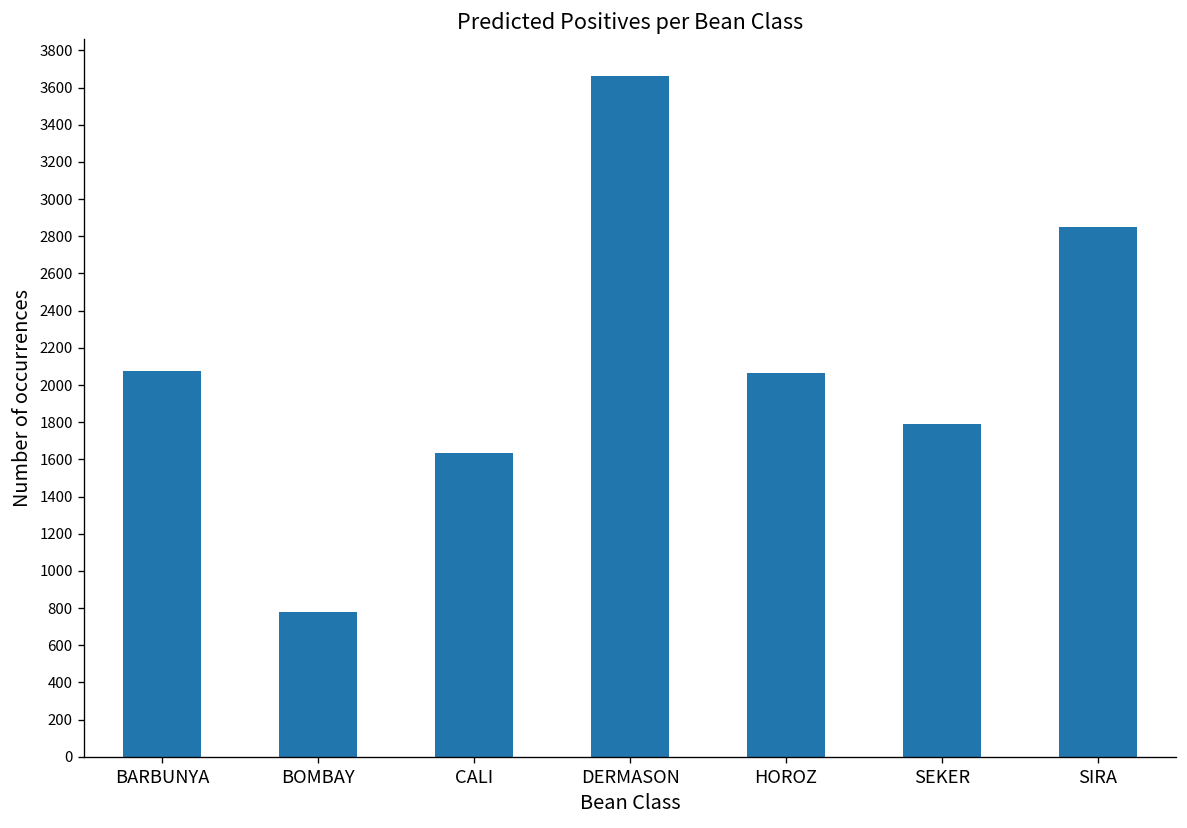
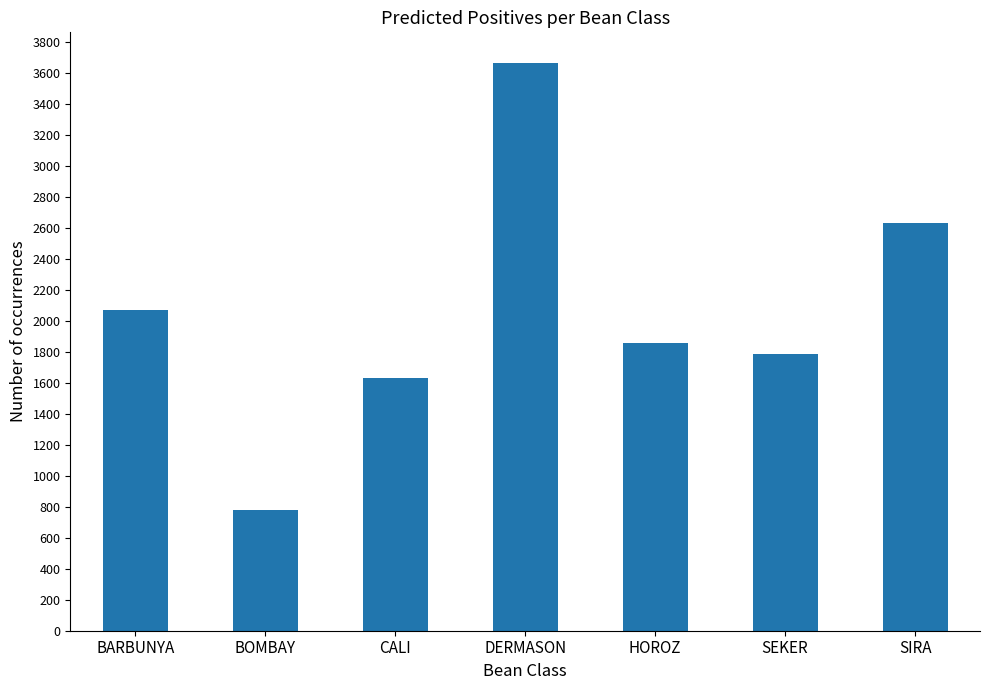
HOROZ: 2060 -> 1860
SIRA: 2850 -> 2630
